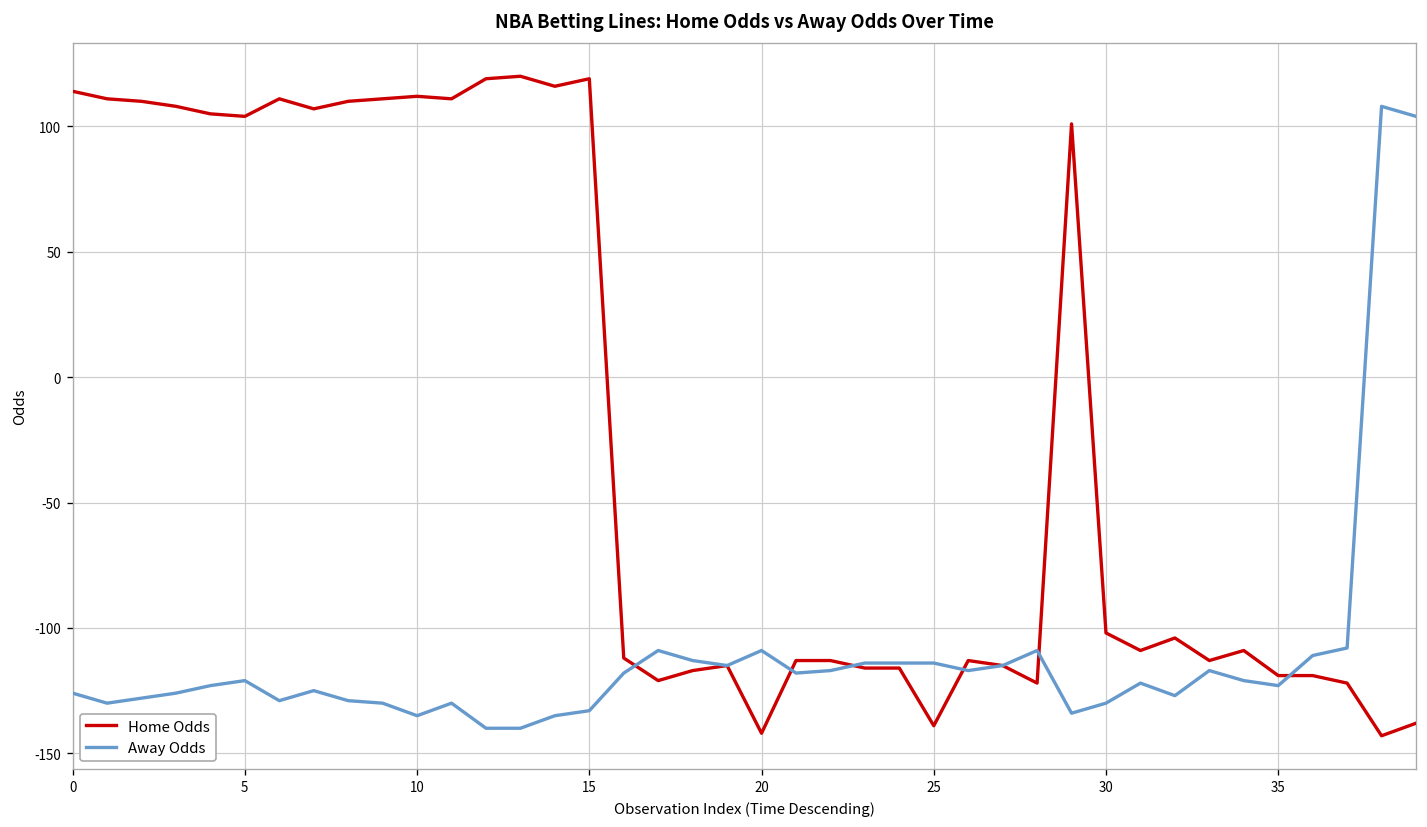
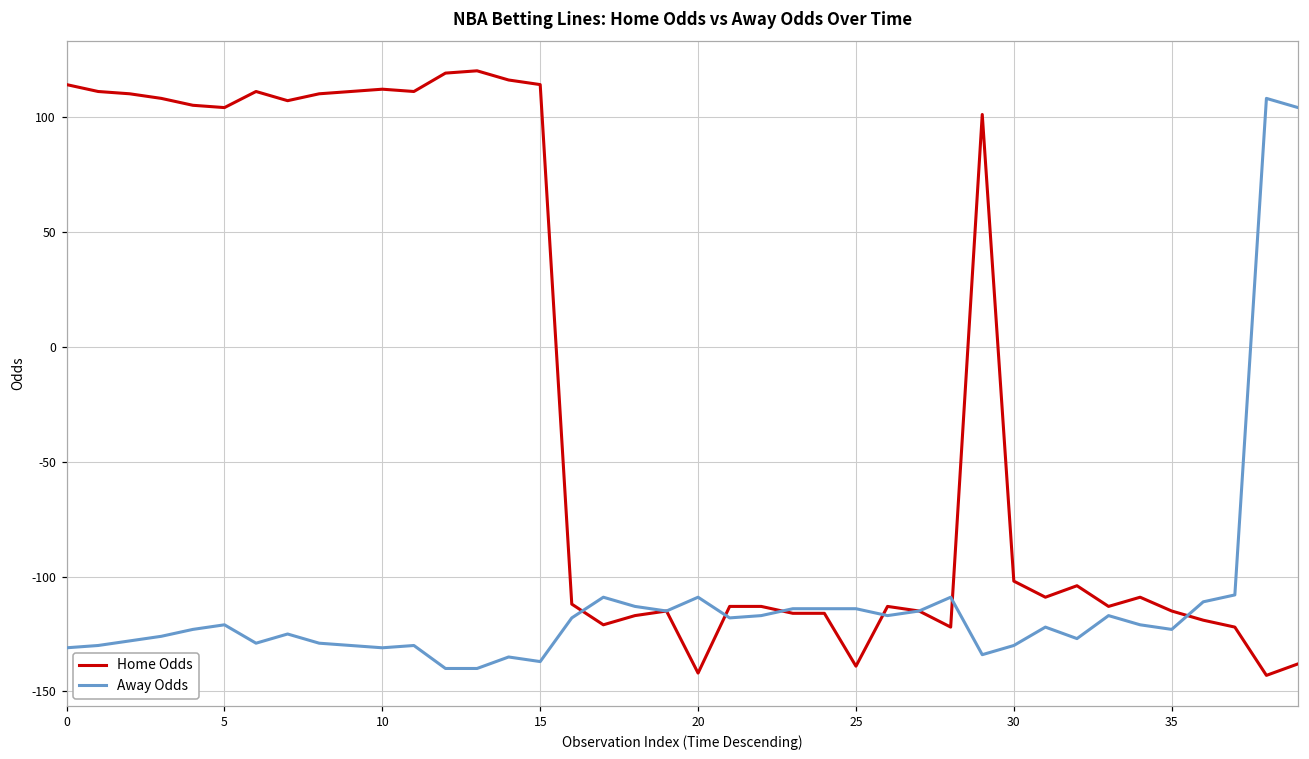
Away Odds, 0: -126 -> -131
Away Odds, 10: -135 -> -131
Home Odds, 15: 119 -> 114
Away Odds, 15: -133 -> -137
Home Odds, 35: -119 -> -115
